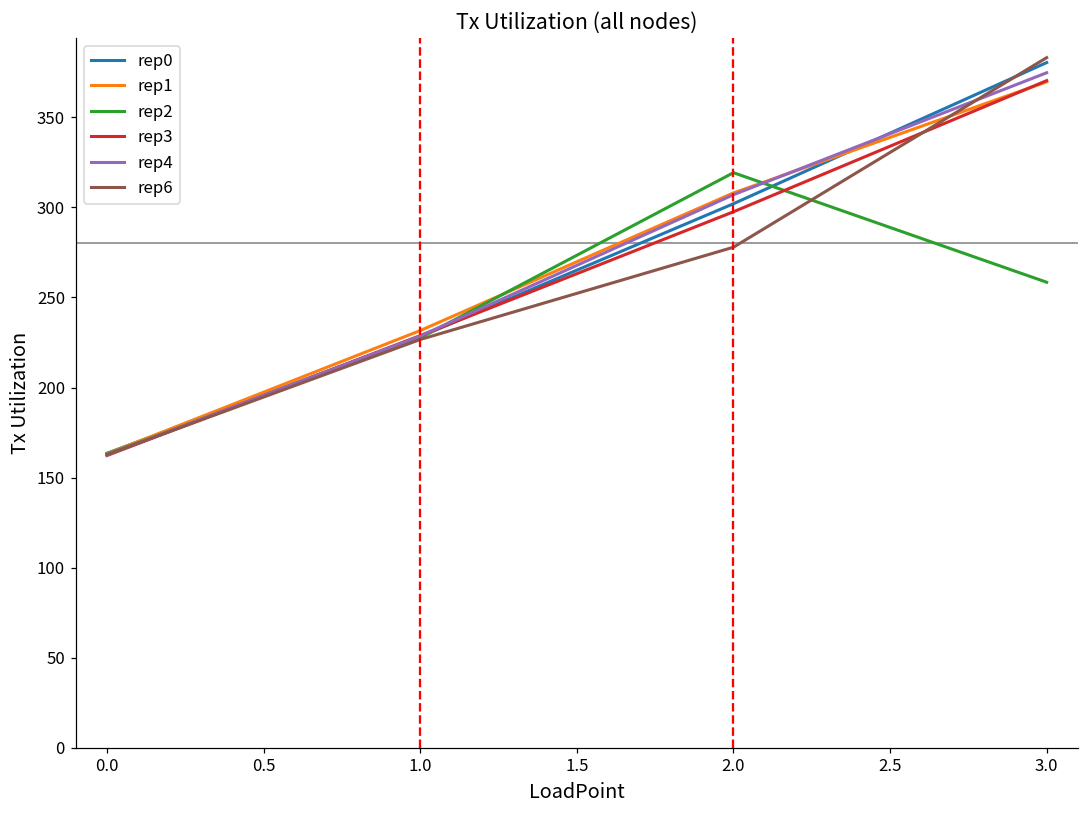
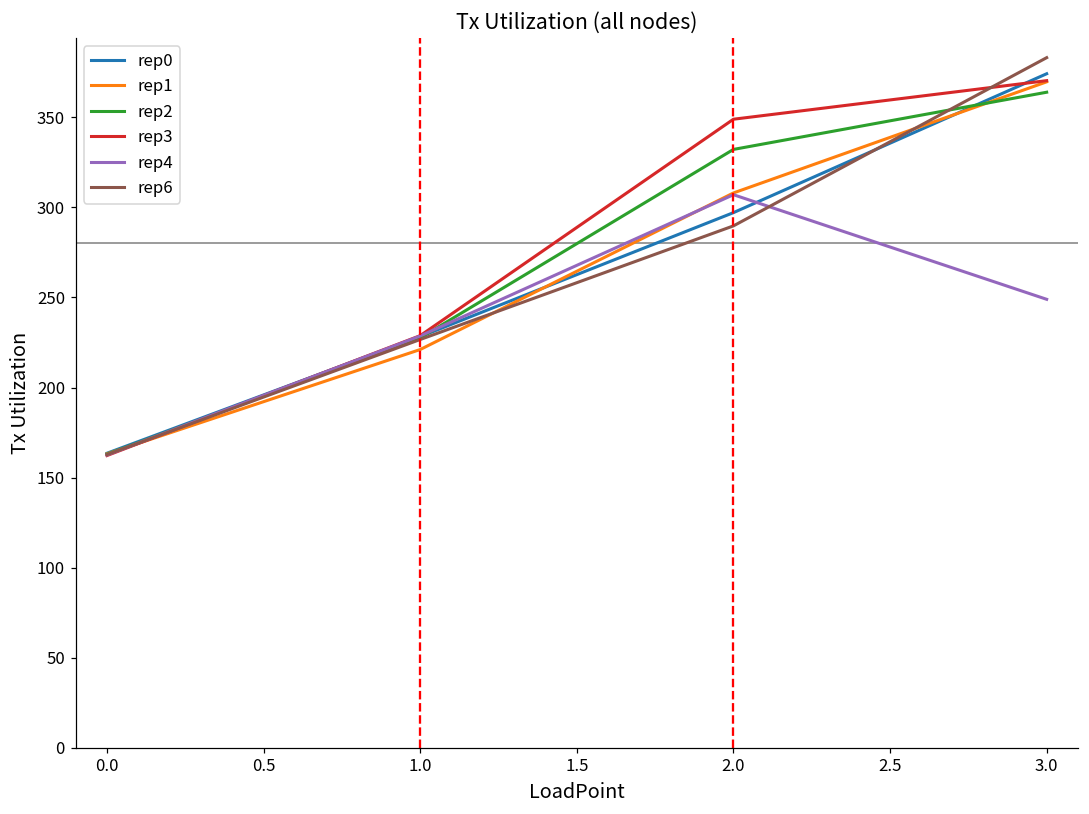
rep1, 1.0: 232 -> 221
rep0, 2.0: 302 -> 297
rep2, 2.0: 319 -> 332
rep3, 2.0: 298 -> 349
rep6, 2.0: 278 -> 290
rep0, 3.0: 380 -> 374
rep2, 3.0: 258 -> 364
rep4, 3.0: 375 -> 249
